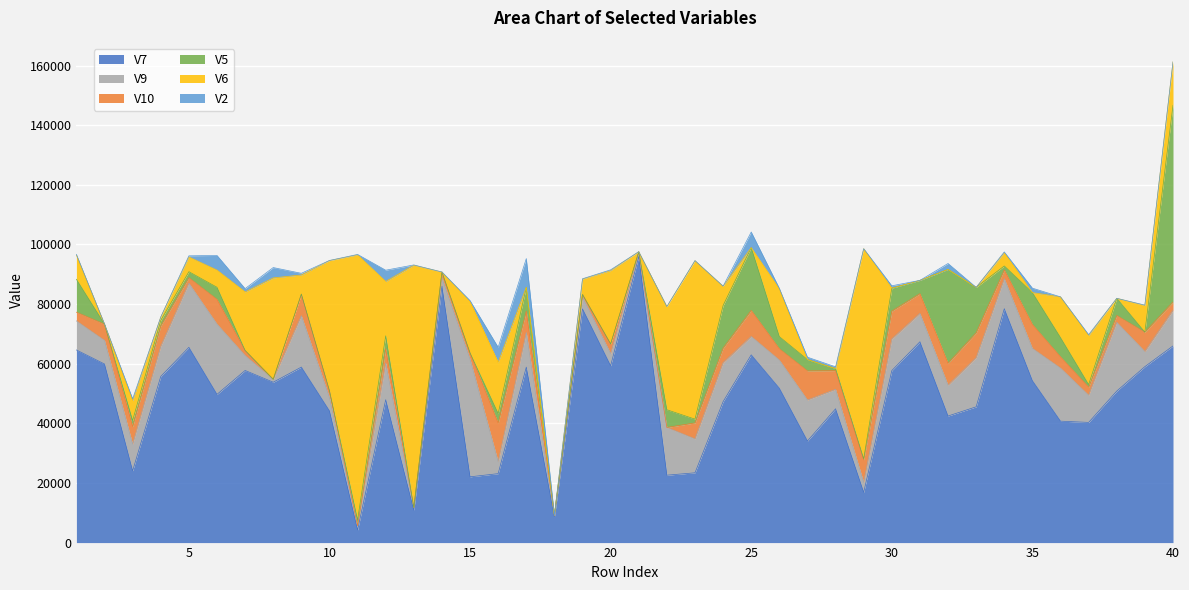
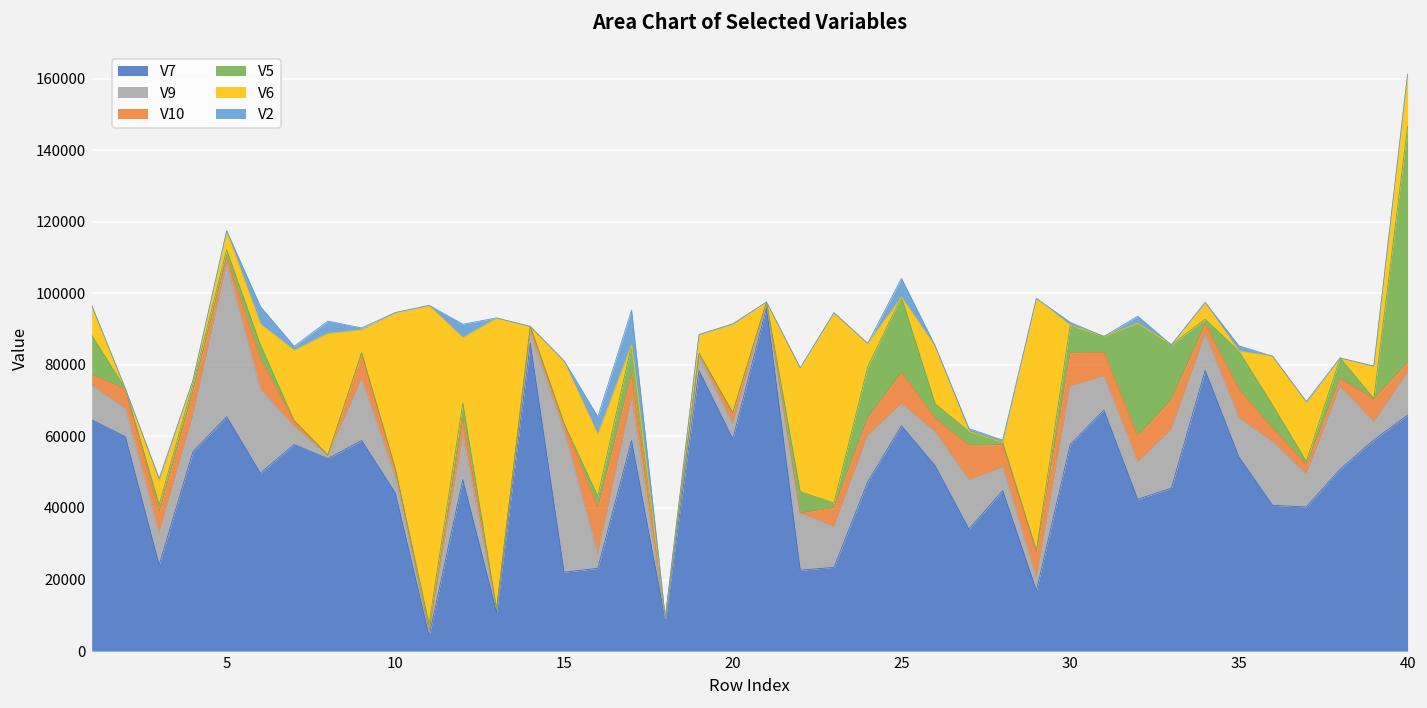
V9, 5: 21000 -> 43000
V9, 30: 11000 -> 16000
